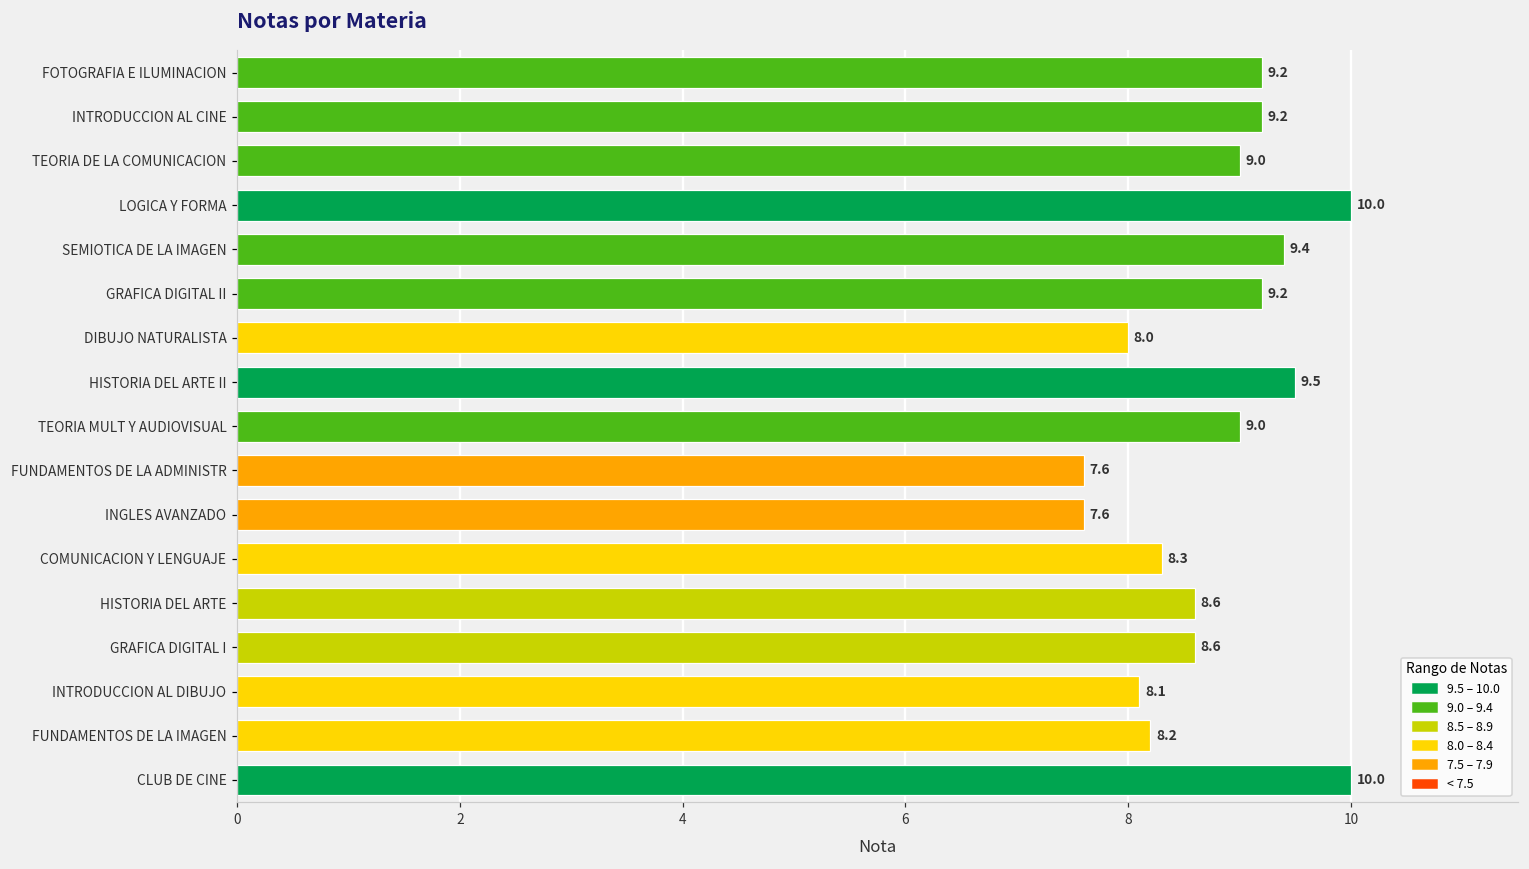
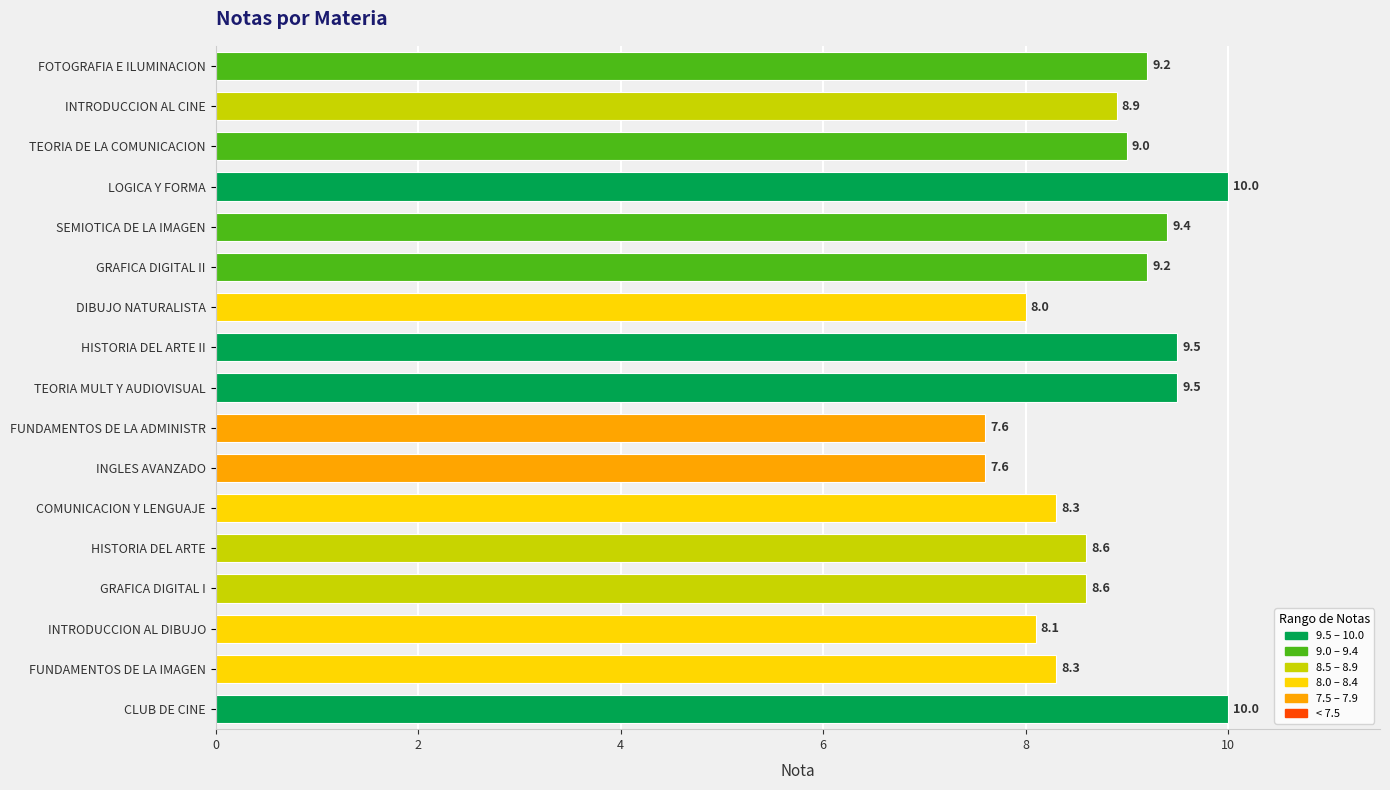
INTRODUCCION AL CINE: 9.2 -> 8.9
TEORIA MULT Y AUDIOVISUAL: 9.0 -> 9.5
FUNDAMENTOS DE LA IMAGEN: 8.2 -> 8.3
